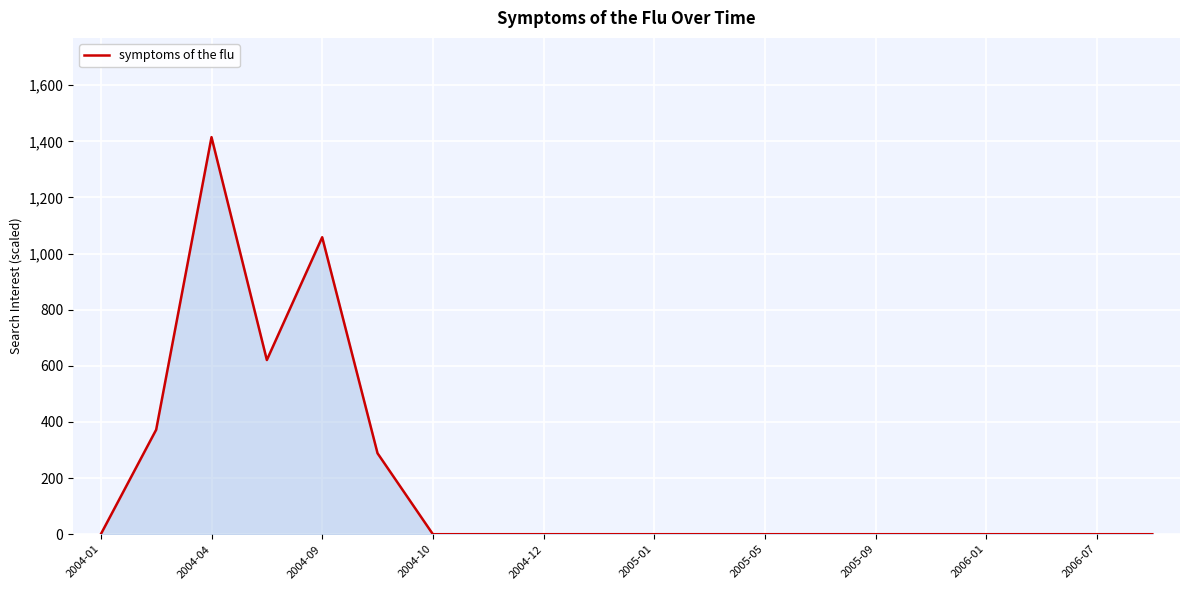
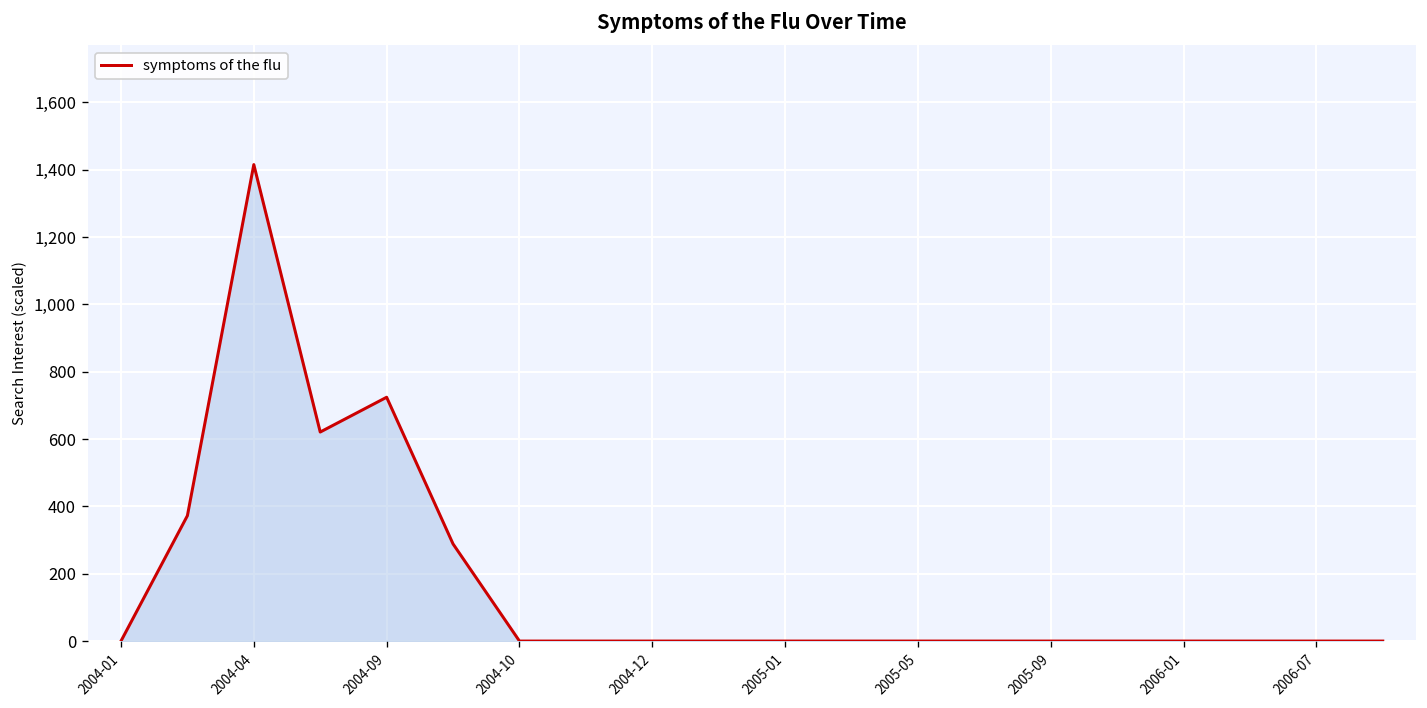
2004-09: 1,060 -> 720
